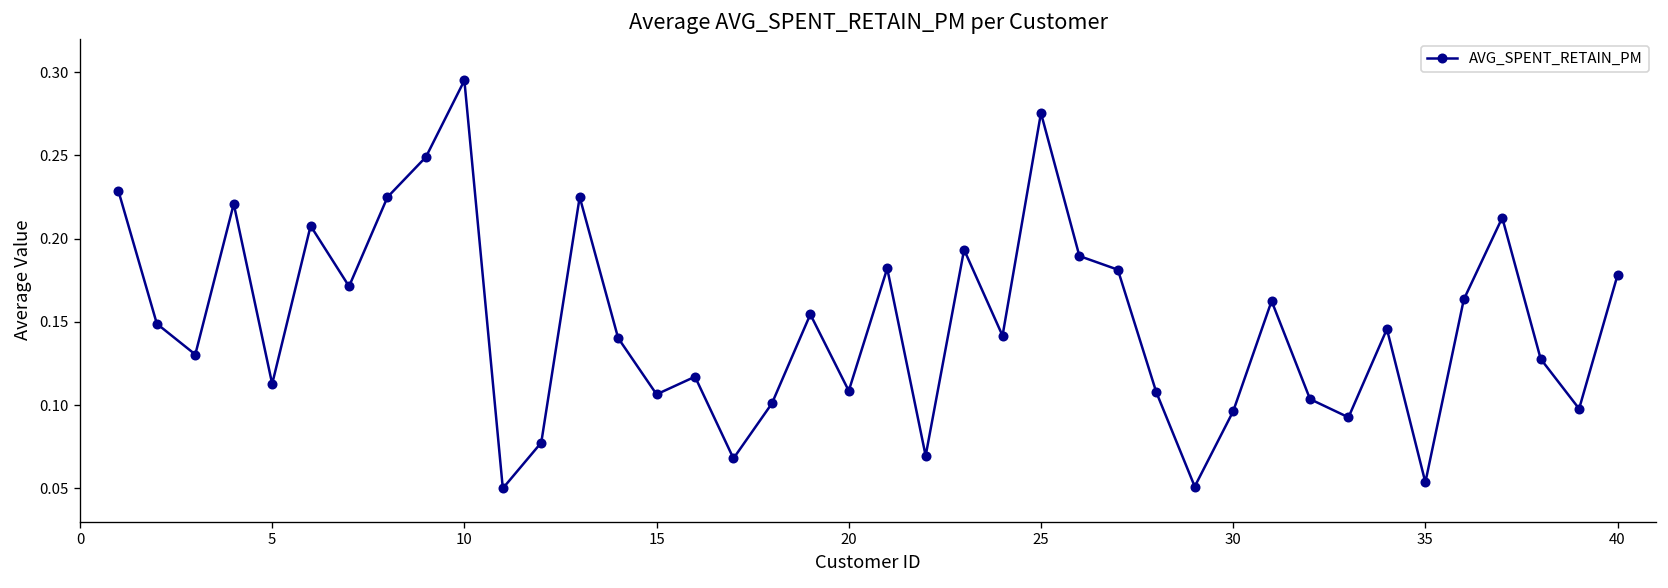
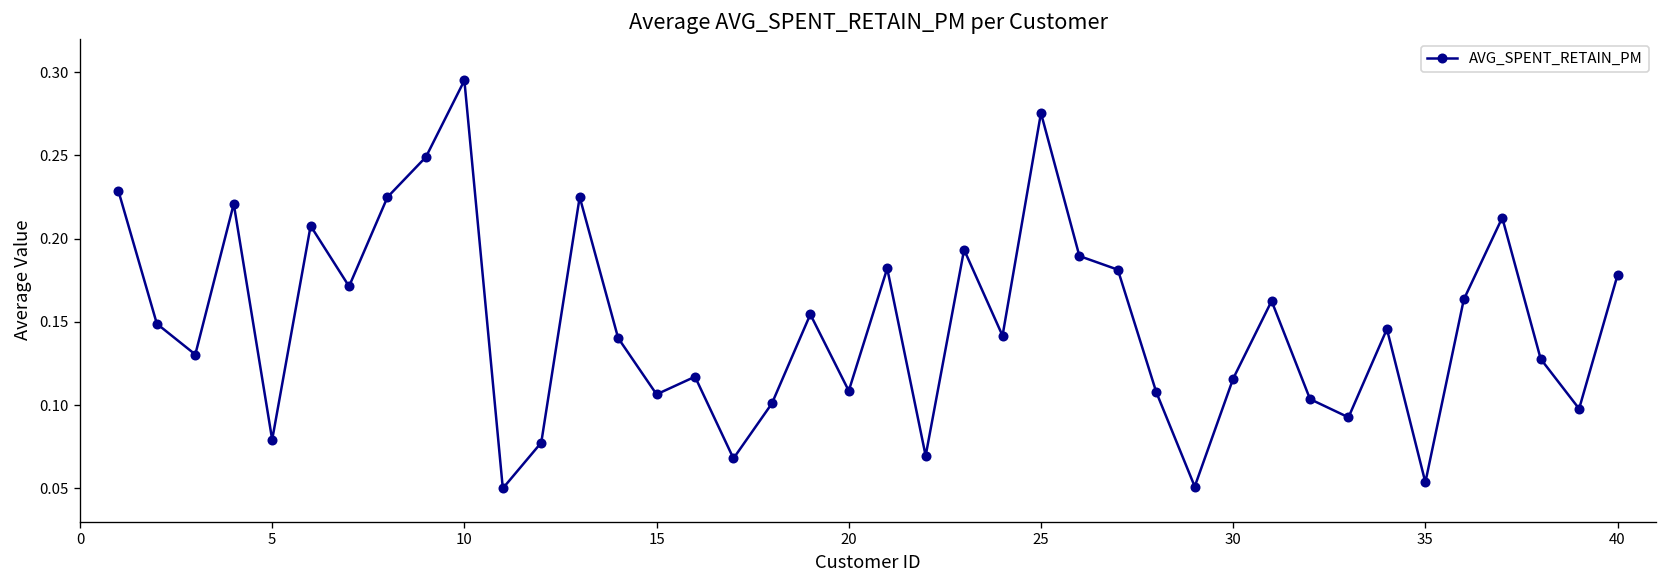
5: 0.113 -> 0.079
30: 0.096 -> 0.116
